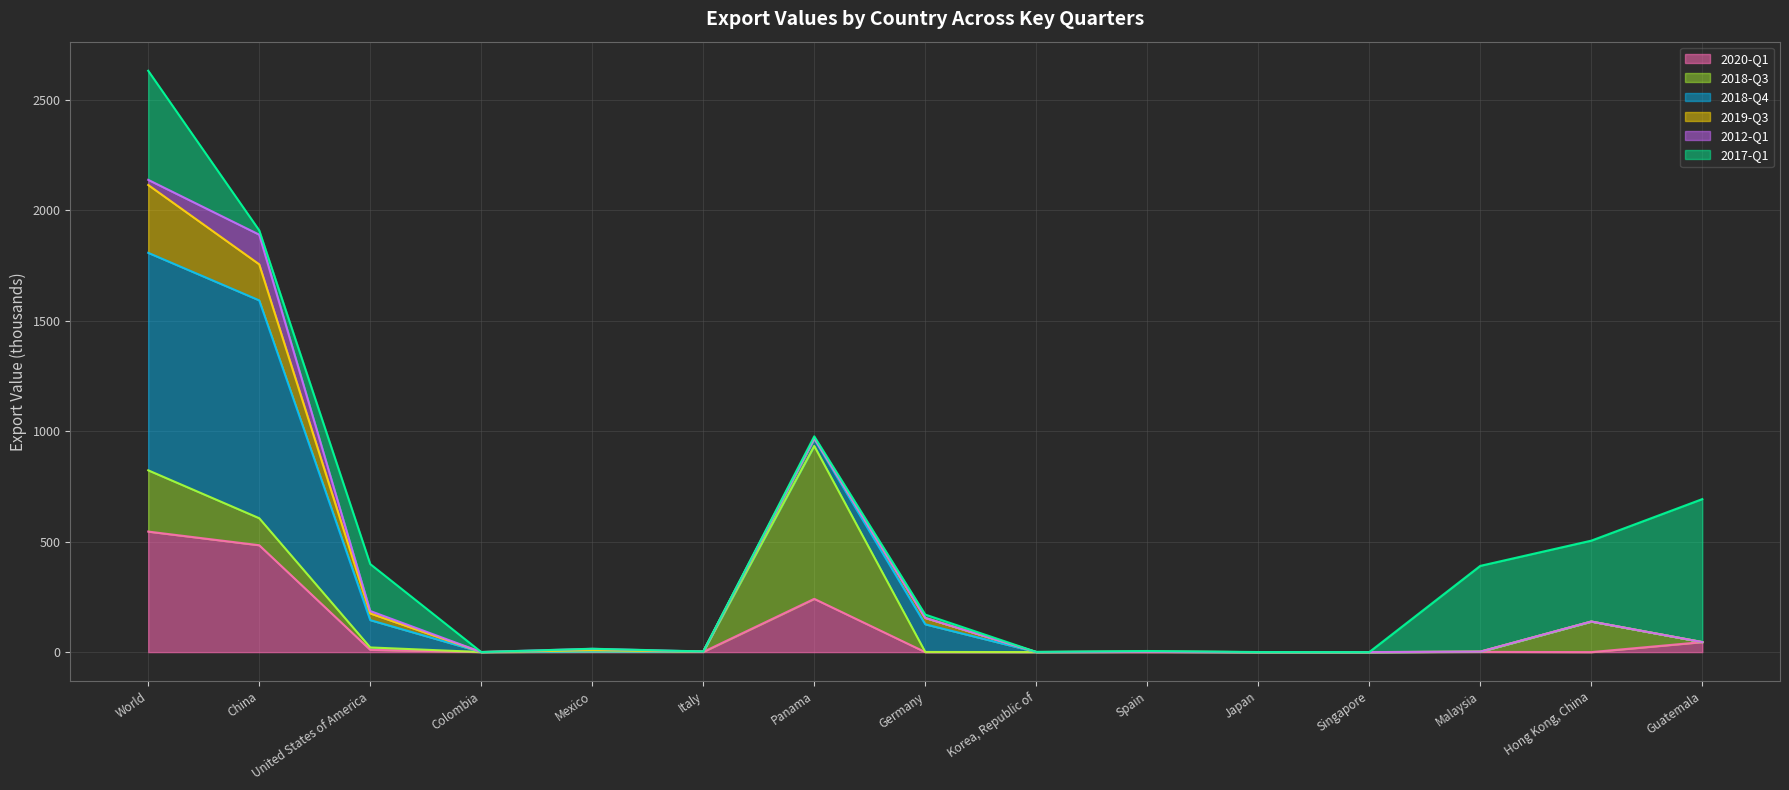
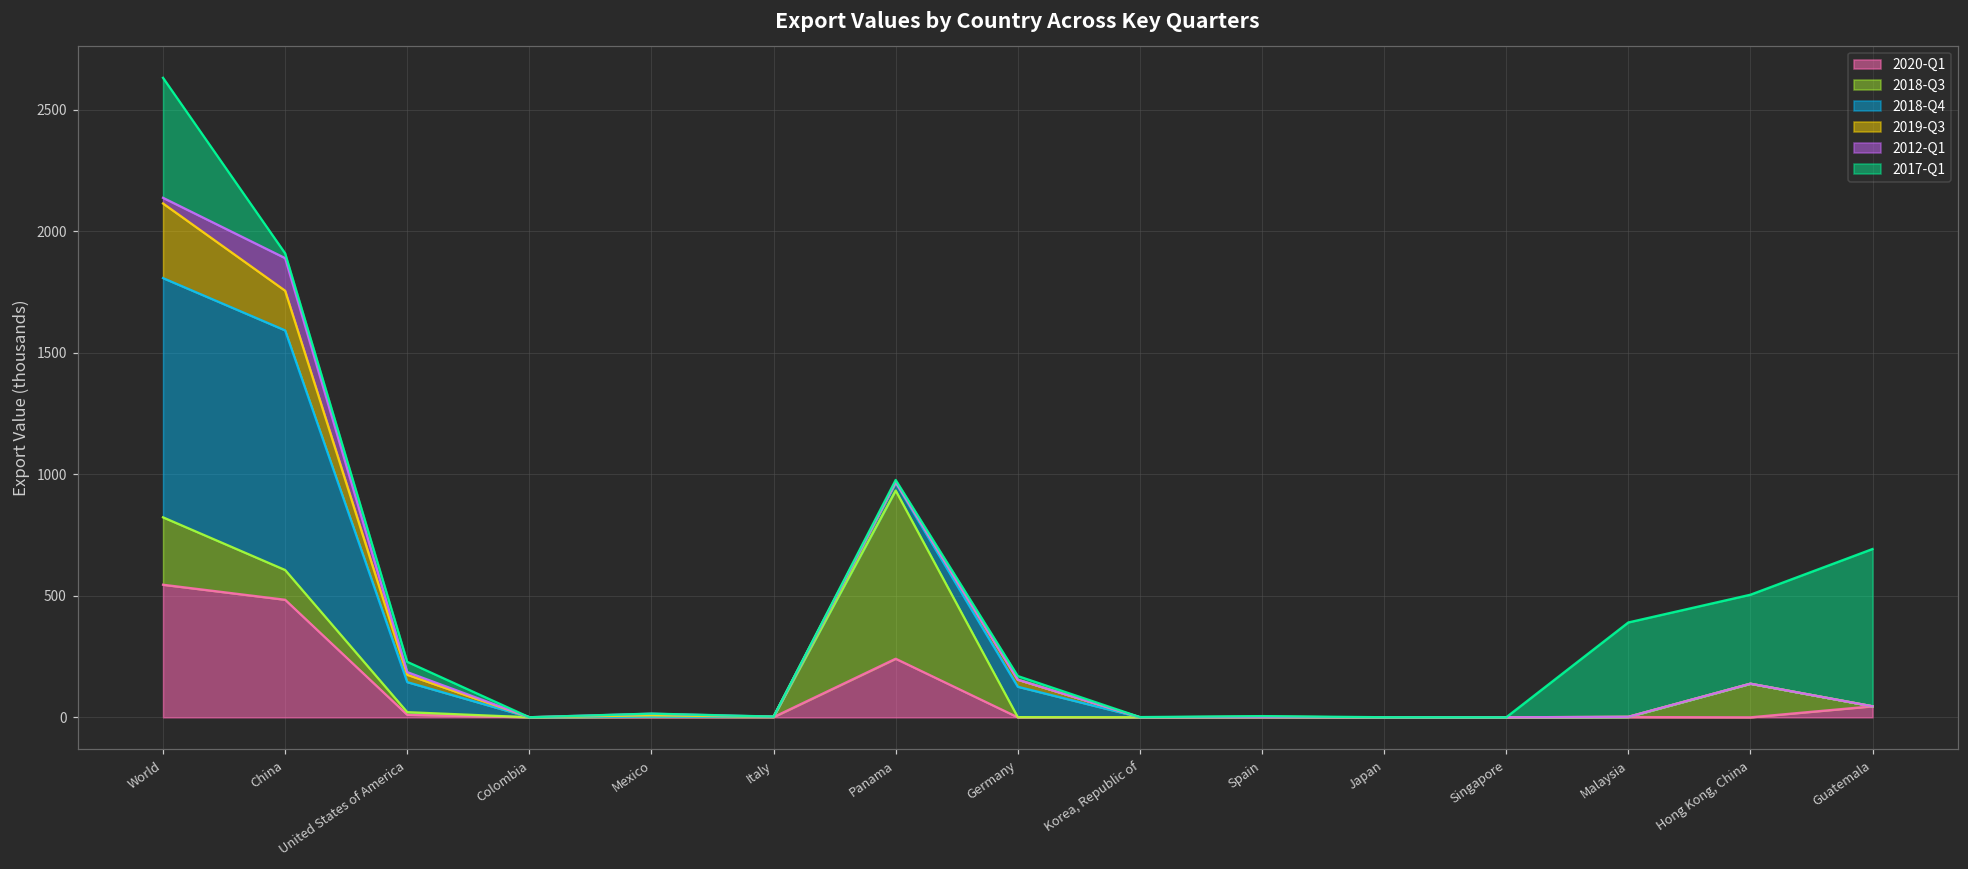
2017-Q1, United States of America: 210 -> 40
